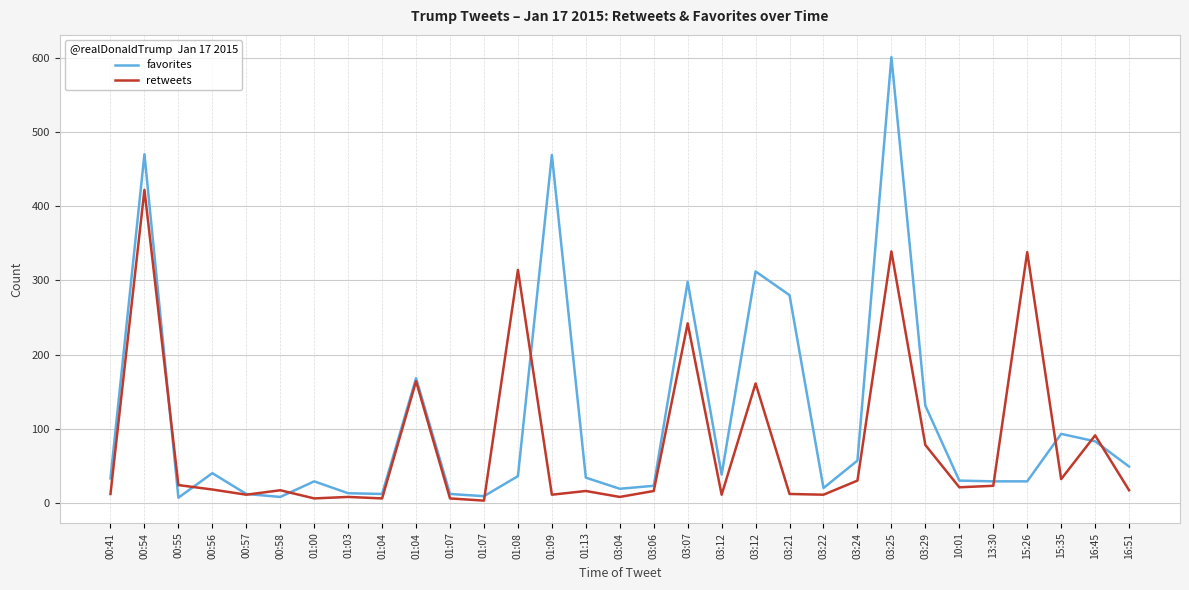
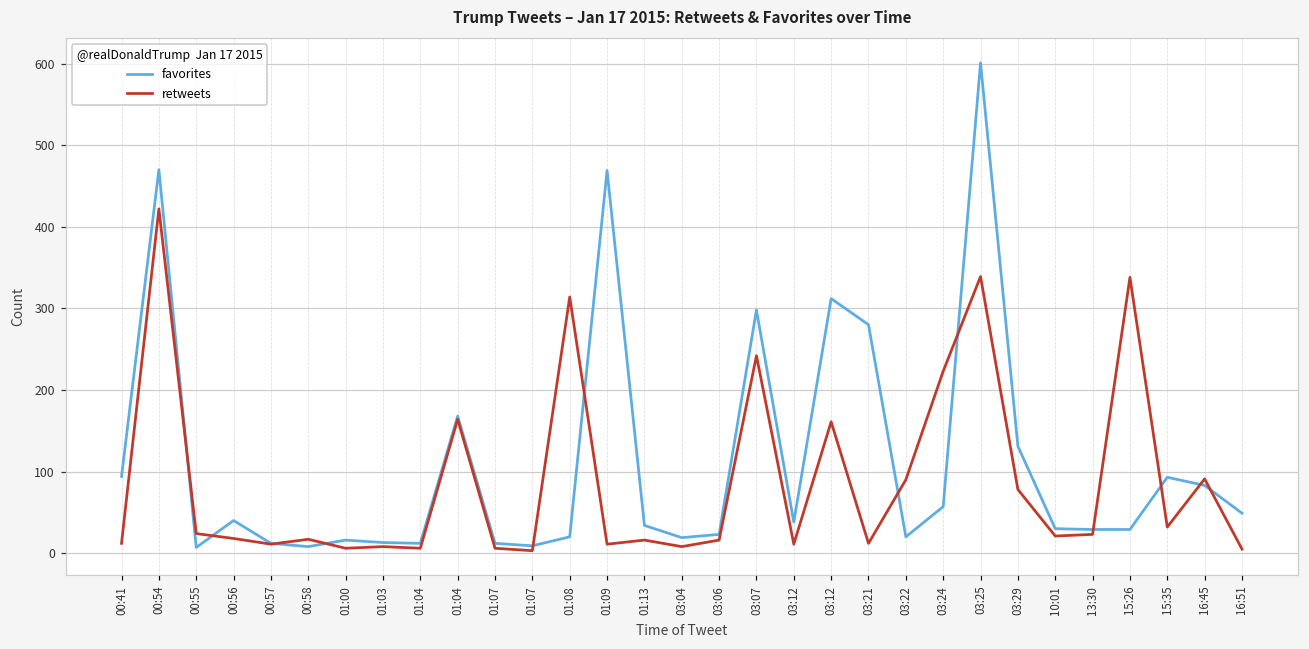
favorites, 00:41: 30 -> 90
favorites, 01:00: 30 -> 20
favorites, 01:08: 40 -> 20
retweets, 03:22: 10 -> 90
retweets, 03:24: 30 -> 220
retweets, 16:51: 20 -> 10
